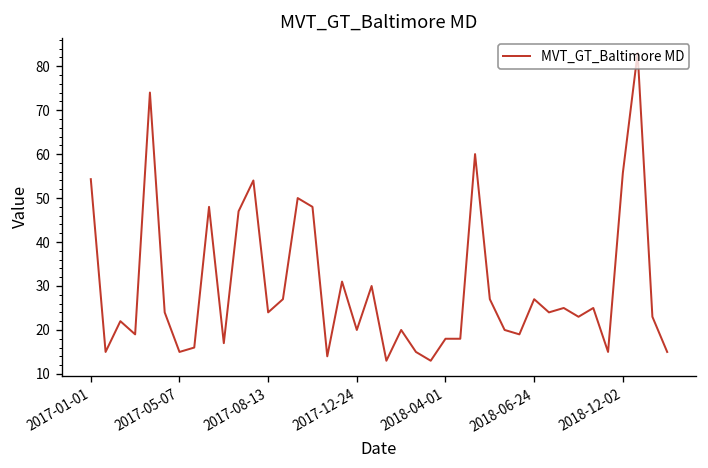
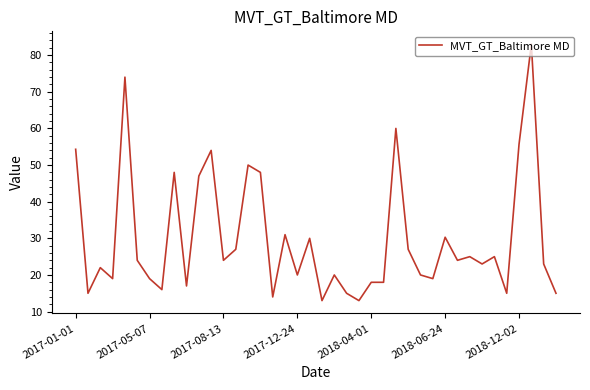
2017-05-07: 15 -> 19
2018-06-24: 27 -> 30
